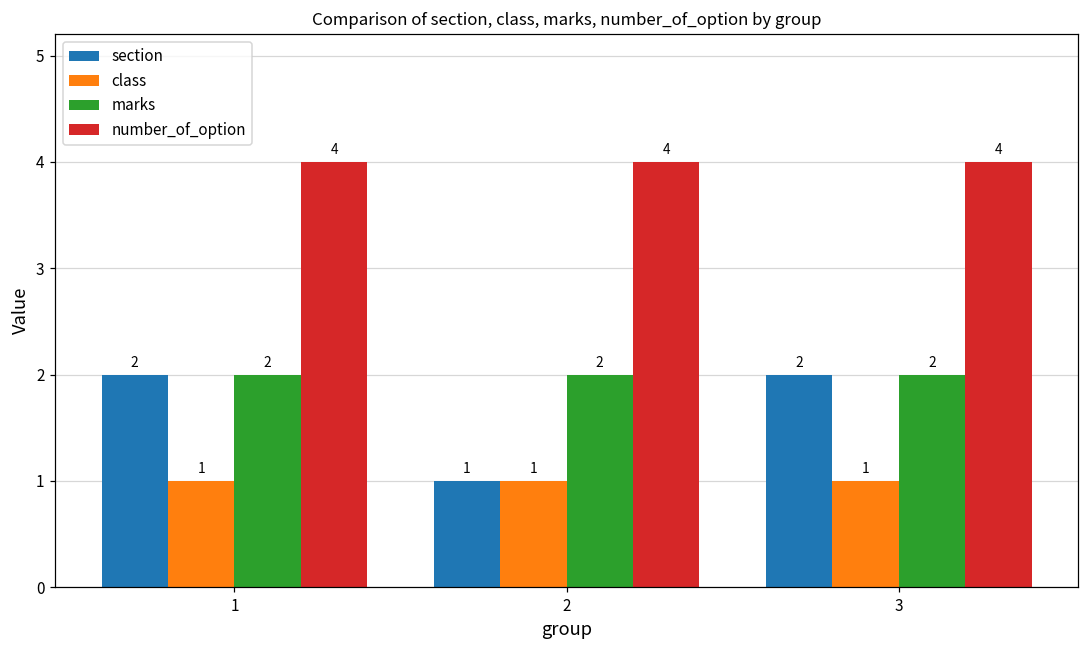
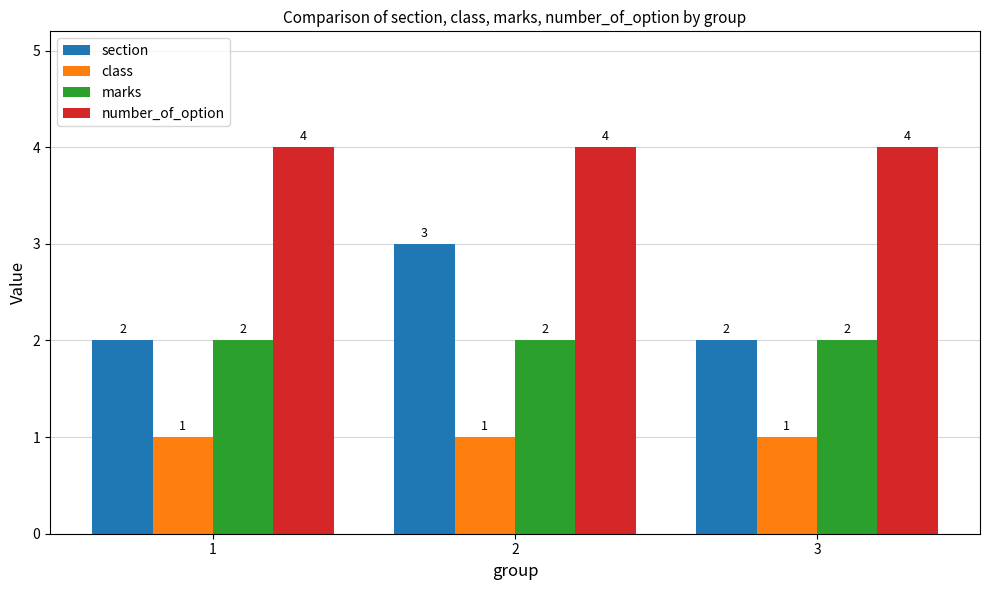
section, 2: 1 -> 3
